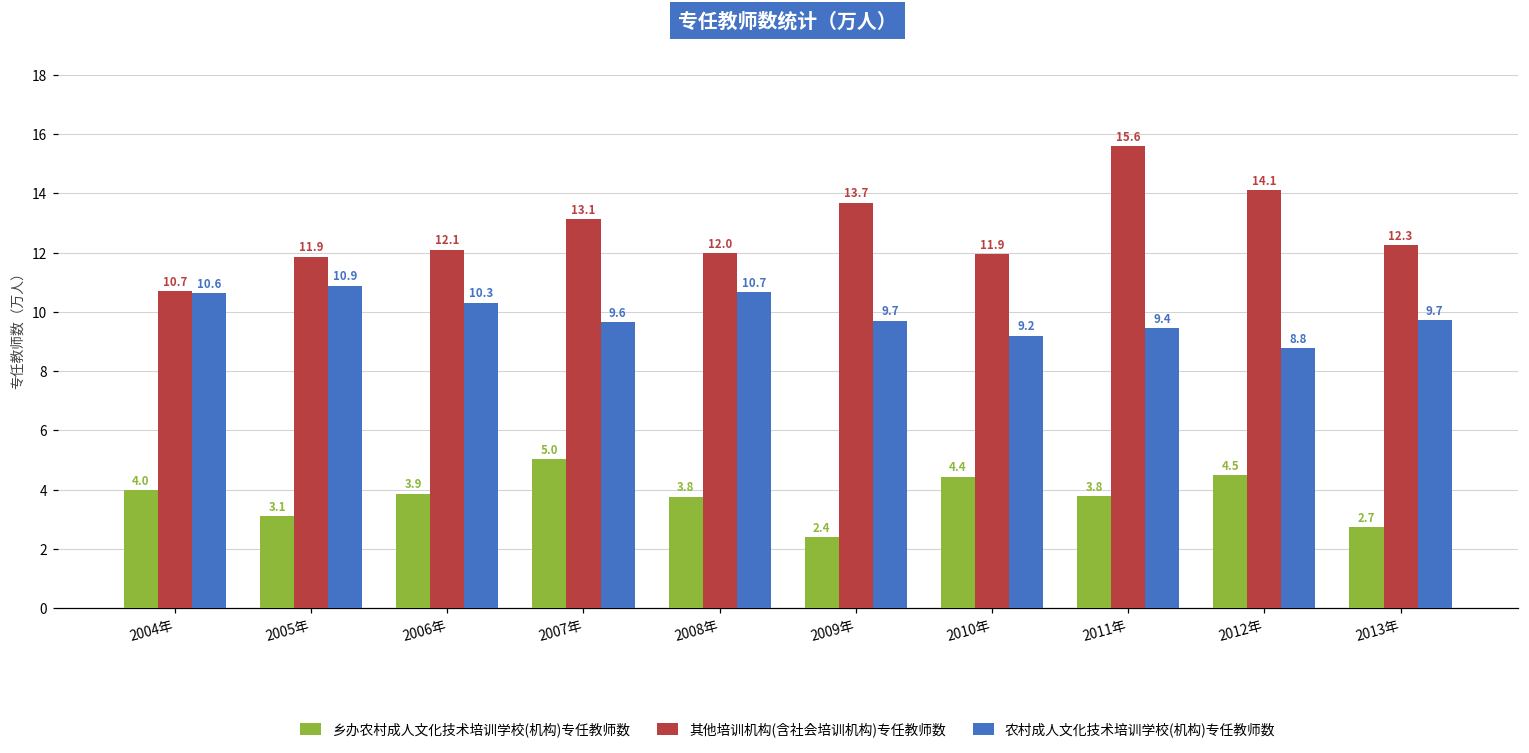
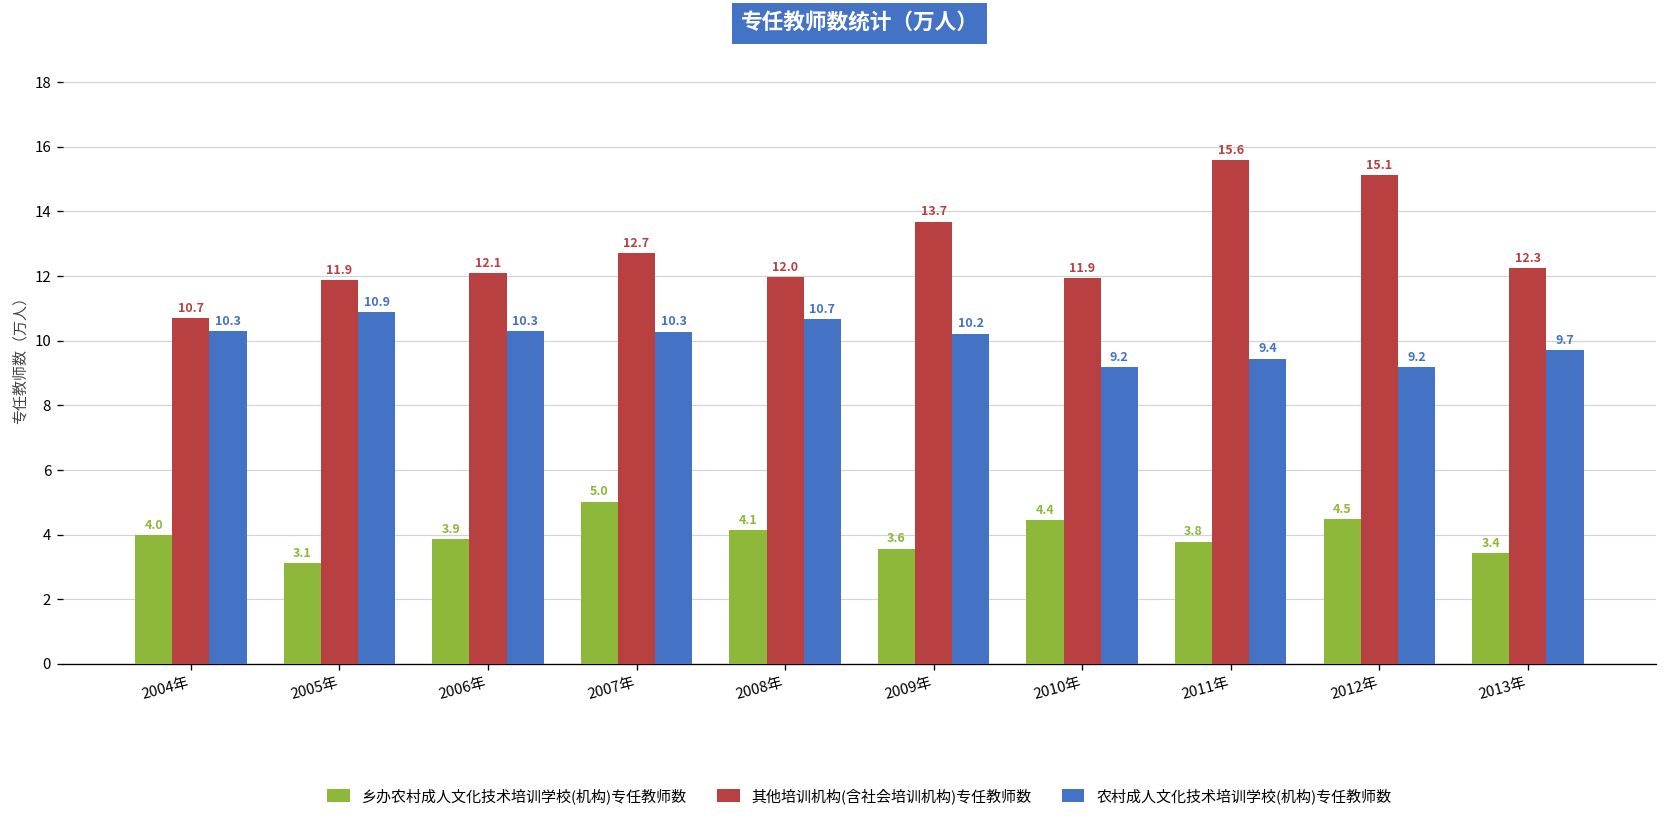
农村成人文化技术培训学校(机构)专任教师数, 2004年: 10.6 -> 10.3
其他培训机构(含社会培训机构)专任教师数, 2007年: 13.1 -> 12.7
农村成人文化技术培训学校(机构)专任教师数, 2007年: 9.6 -> 10.3
乡办农村成人文化技术培训学校(机构)专任教师数, 2008年: 3.8 -> 4.1
乡办农村成人文化技术培训学校(机构)专任教师数, 2009年: 2.4 -> 3.6
农村成人文化技术培训学校(机构)专任教师数, 2009年: 9.7 -> 10.2
其他培训机构(含社会培训机构)专任教师数, 2012年: 14.1 -> 15.1
农村成人文化技术培训学校(机构)专任教师数, 2012年: 8.8 -> 9.2
乡办农村成人文化技术培训学校(机构)专任教师数, 2013年: 2.7 -> 3.4
